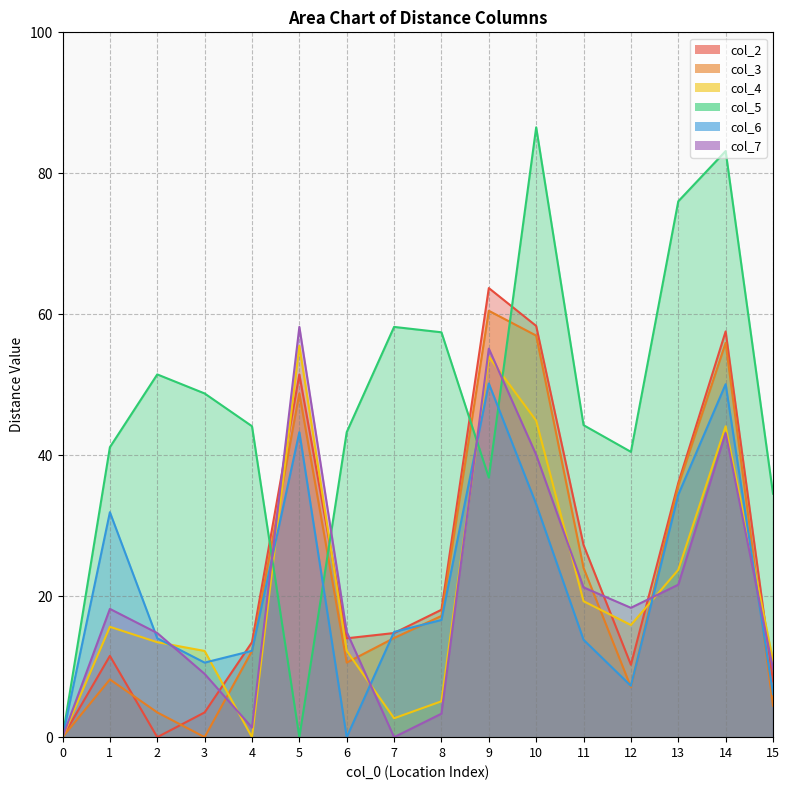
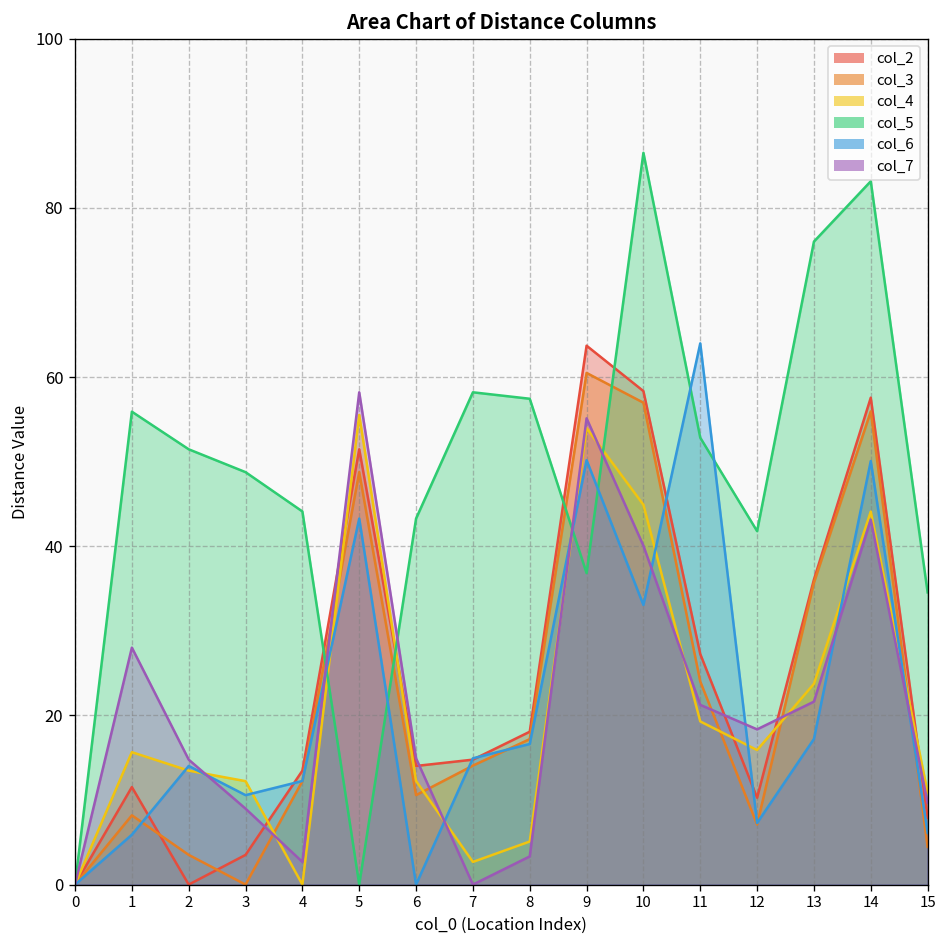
col_5, 1: 41 -> 56
col_6, 1: 32 -> 6
col_7, 1: 18 -> 28
col_7, 4: 1 -> 3
col_5, 11: 44 -> 53
col_6, 11: 14 -> 64
col_5, 12: 40 -> 42
col_6, 13: 34 -> 17
